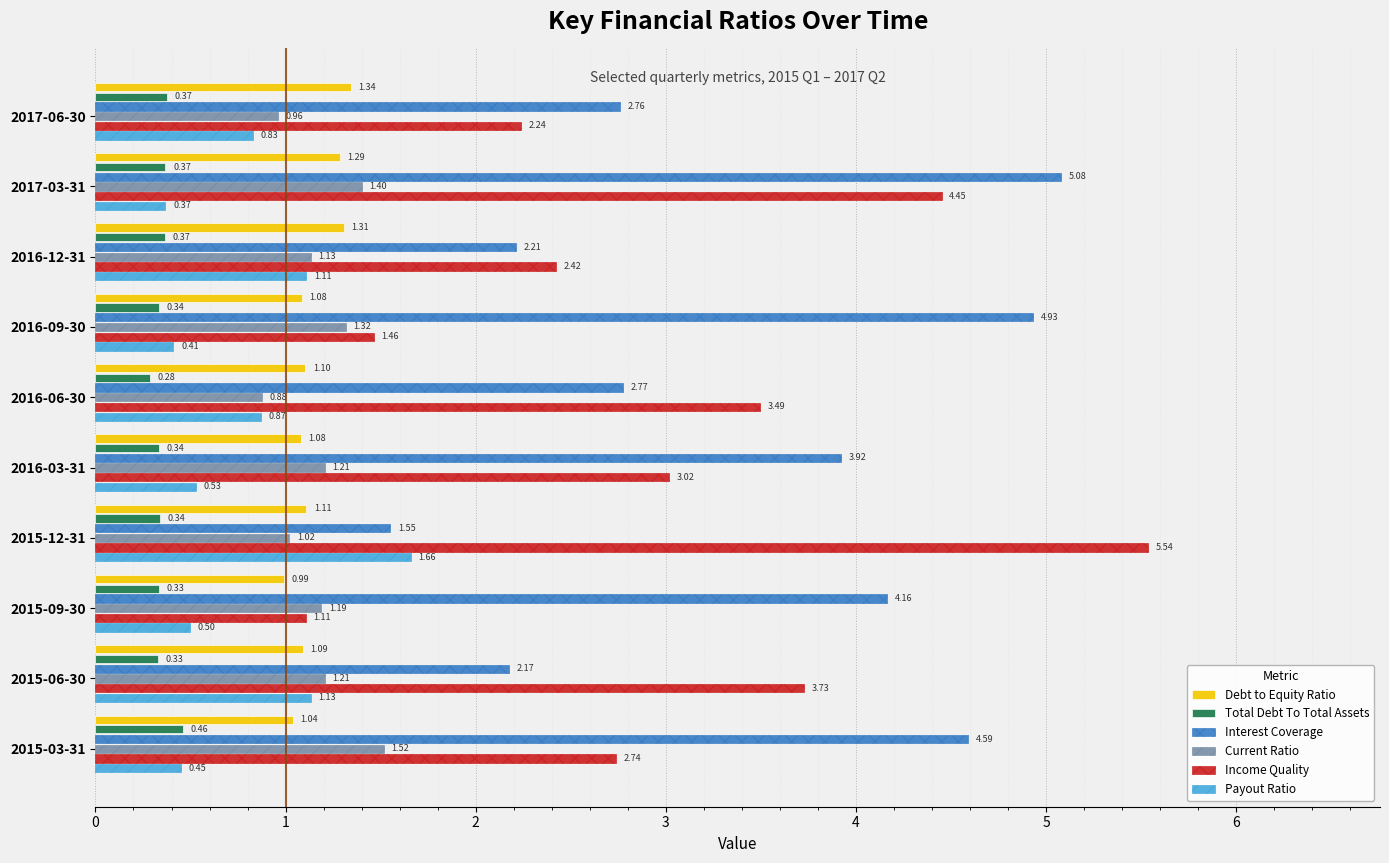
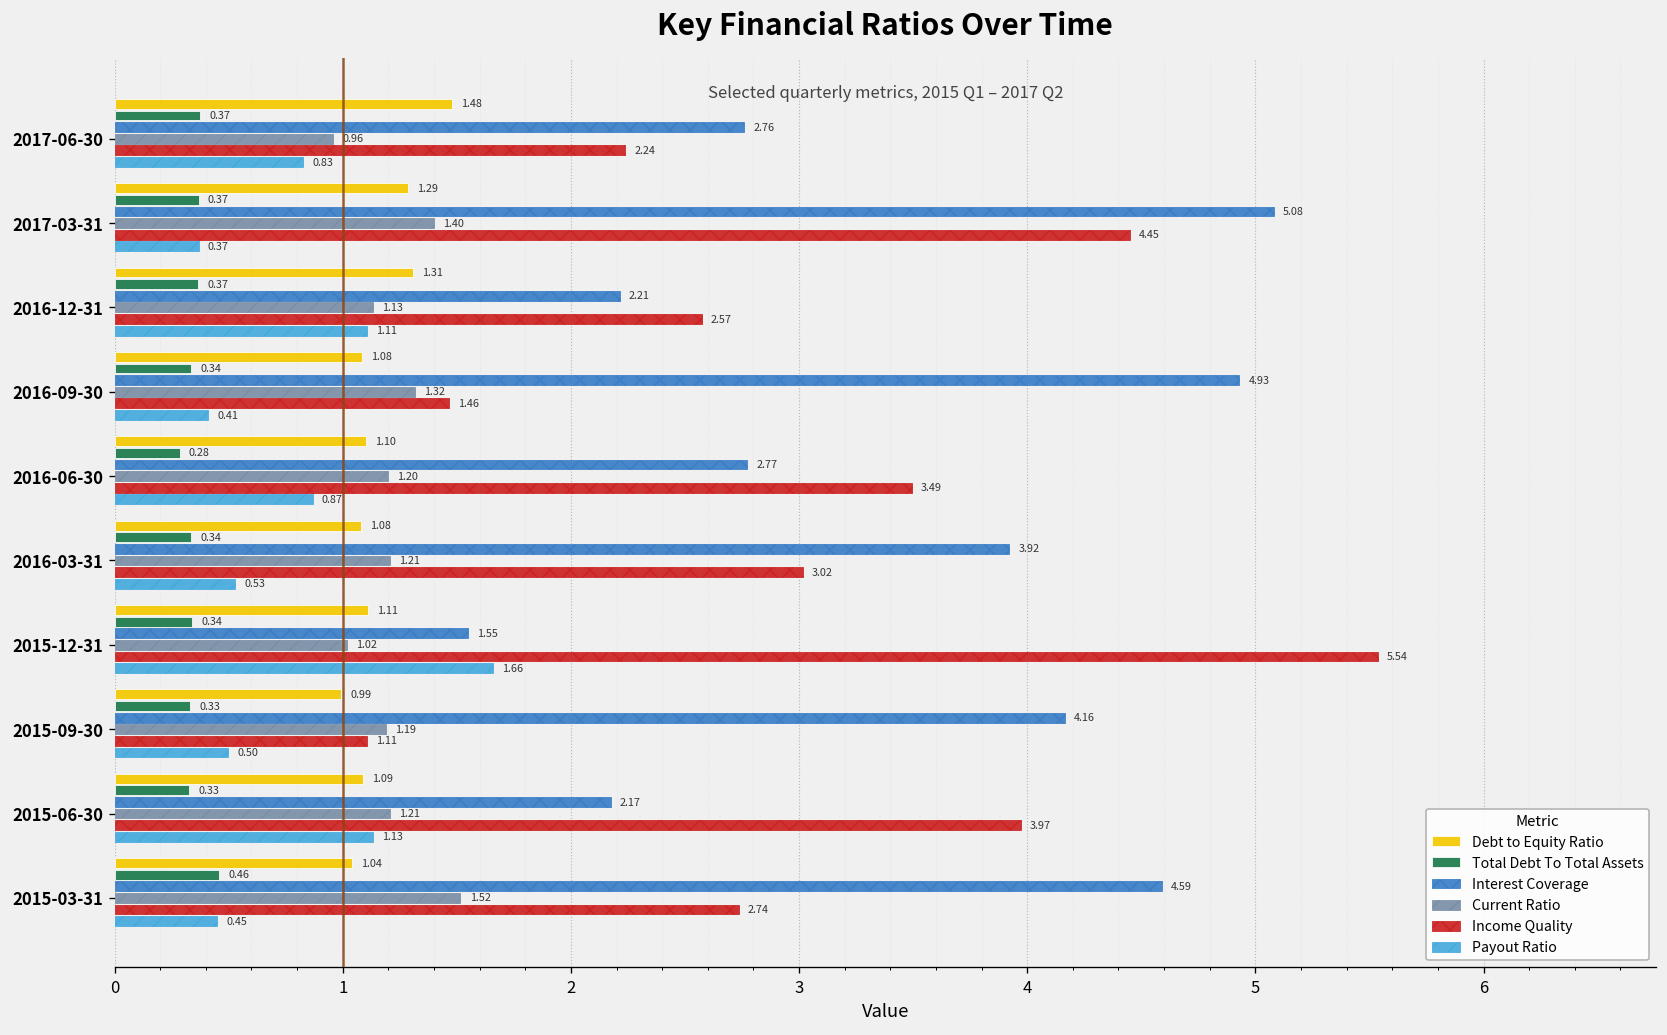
Debt to Equity Ratio, 2017-06-30: 1.34 -> 1.48
Income Quality, 2016-12-31: 2.42 -> 2.57
Current Ratio, 2016-06-30: 0.88 -> 1.20
Income Quality, 2015-06-30: 3.73 -> 3.97
